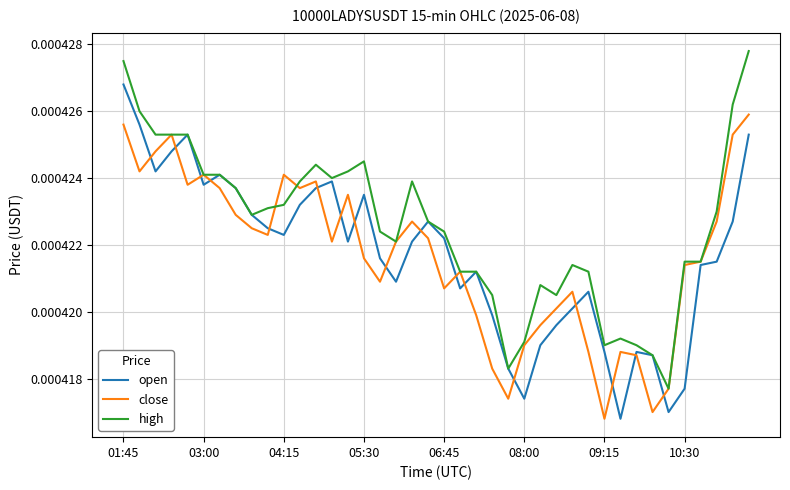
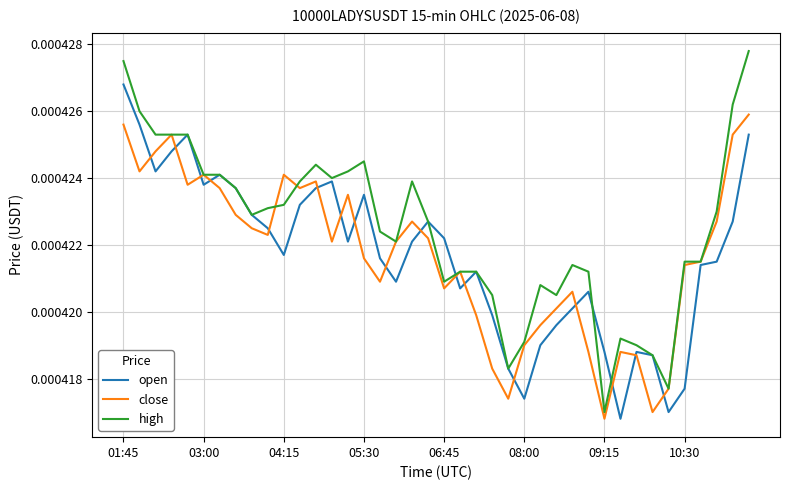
open, 04:15: 0.0004223 -> 0.0004217
high, 06:45: 0.0004224 -> 0.0004209
high, 09:15: 0.000419 -> 0.000417
